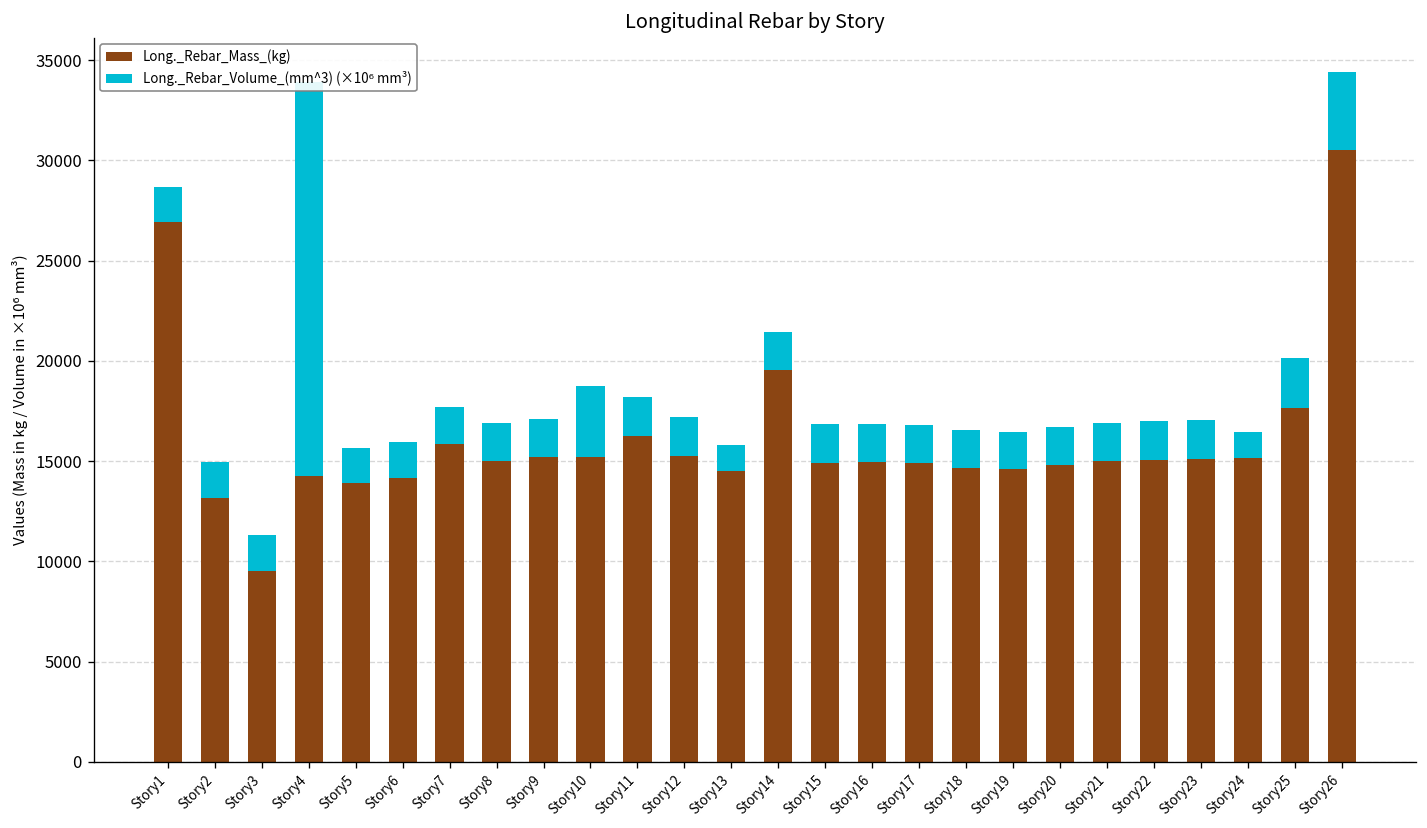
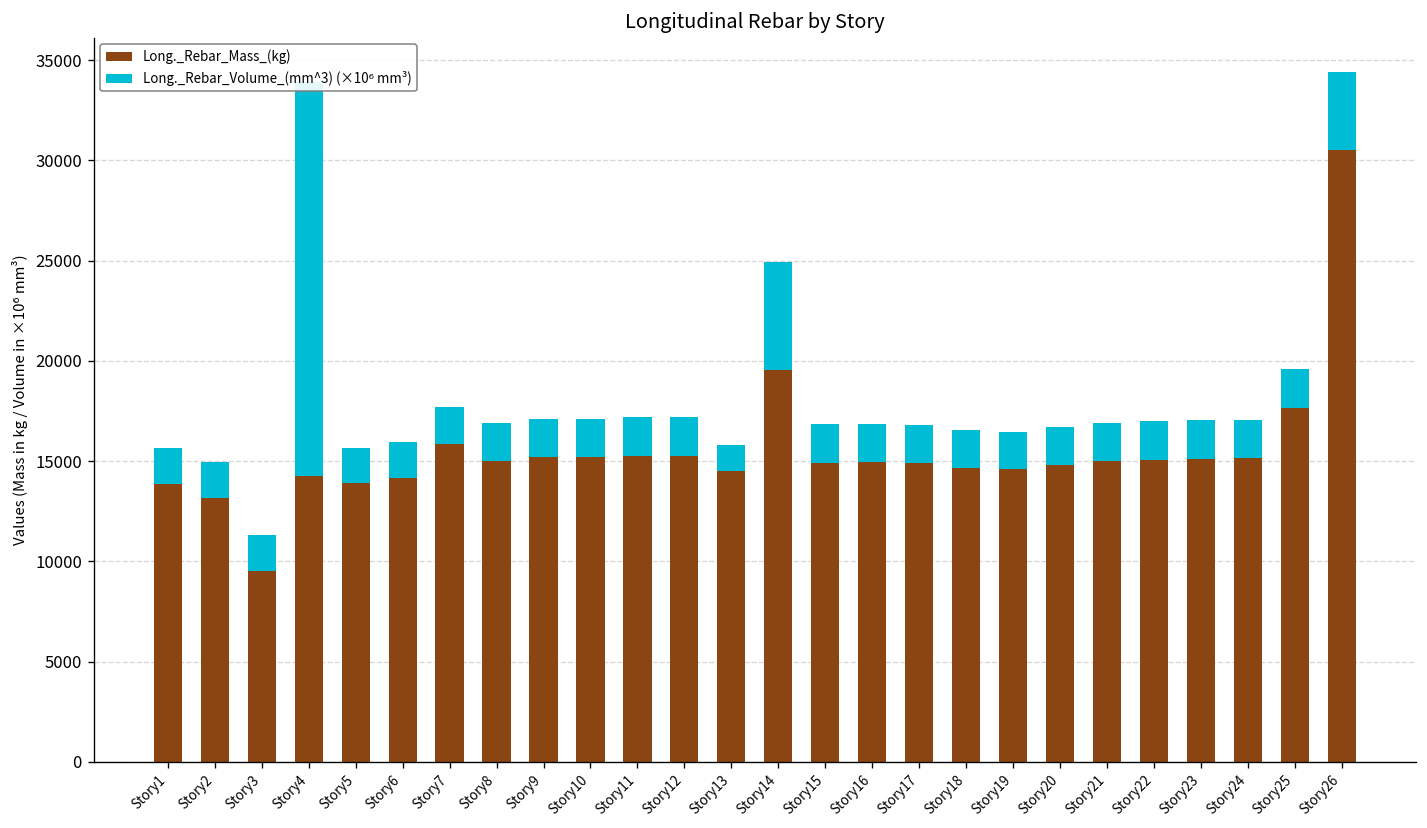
Long._Rebar_Mass_(kg), Story1: 26900 -> 13900
Long._Rebar_Volume_(mm^3) (×10⁶ mm³), Story10: 3600 -> 1900
Long._Rebar_Mass_(kg), Story11: 16200 -> 15300
Long._Rebar_Volume_(mm^3) (×10⁶ mm³), Story14: 1900 -> 5400
Long._Rebar_Volume_(mm^3) (×10⁶ mm³), Story24: 1300 -> 1900
Long._Rebar_Volume_(mm^3) (×10⁶ mm³), Story25: 2500 -> 2000
